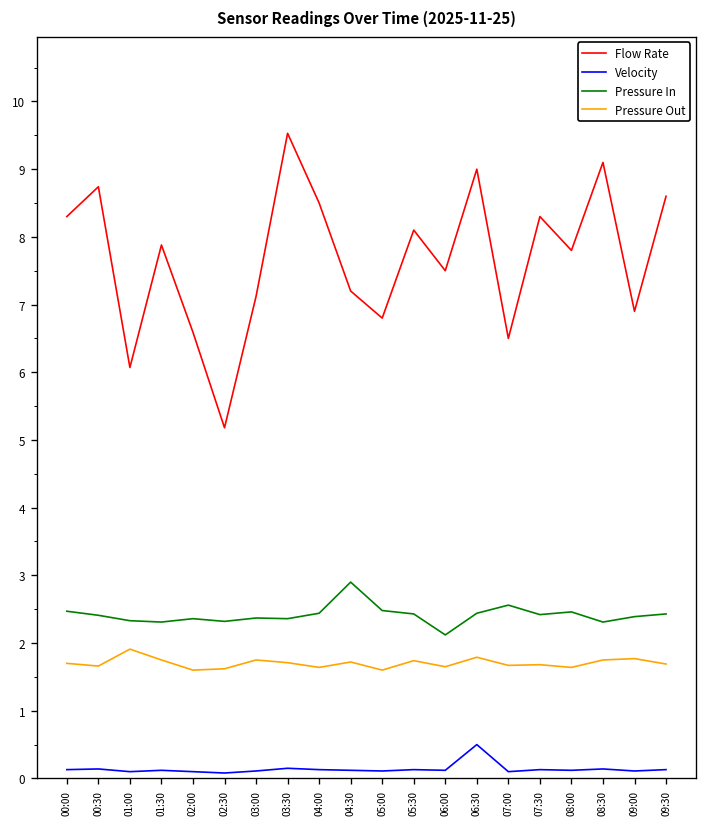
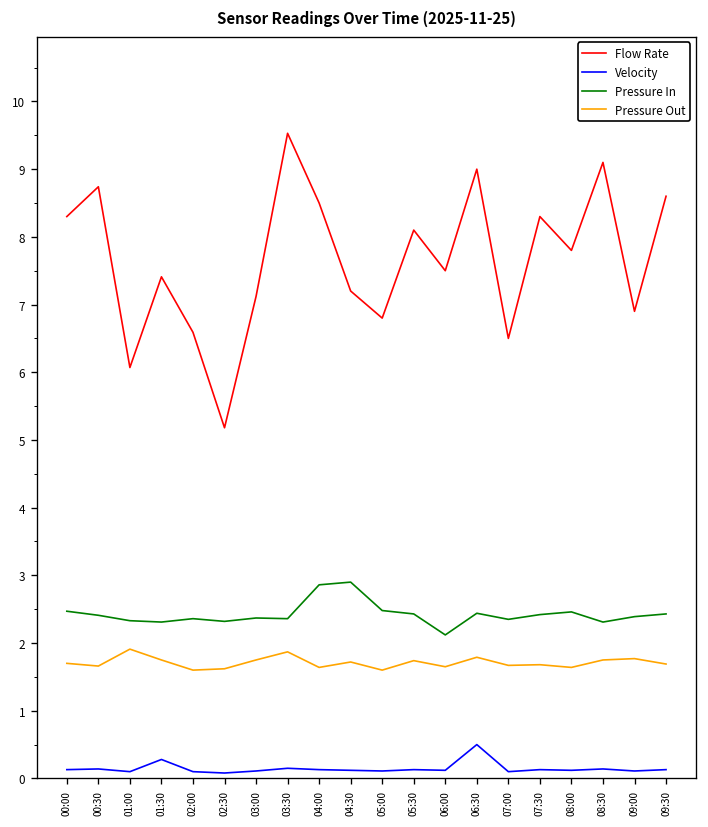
Flow Rate, 01:30: 7.9 -> 7.4
Velocity, 01:30: 0.1 -> 0.3
Pressure Out, 03:30: 1.7 -> 1.9
Pressure In, 04:00: 2.4 -> 2.9
Pressure In, 07:00: 2.6 -> 2.4
